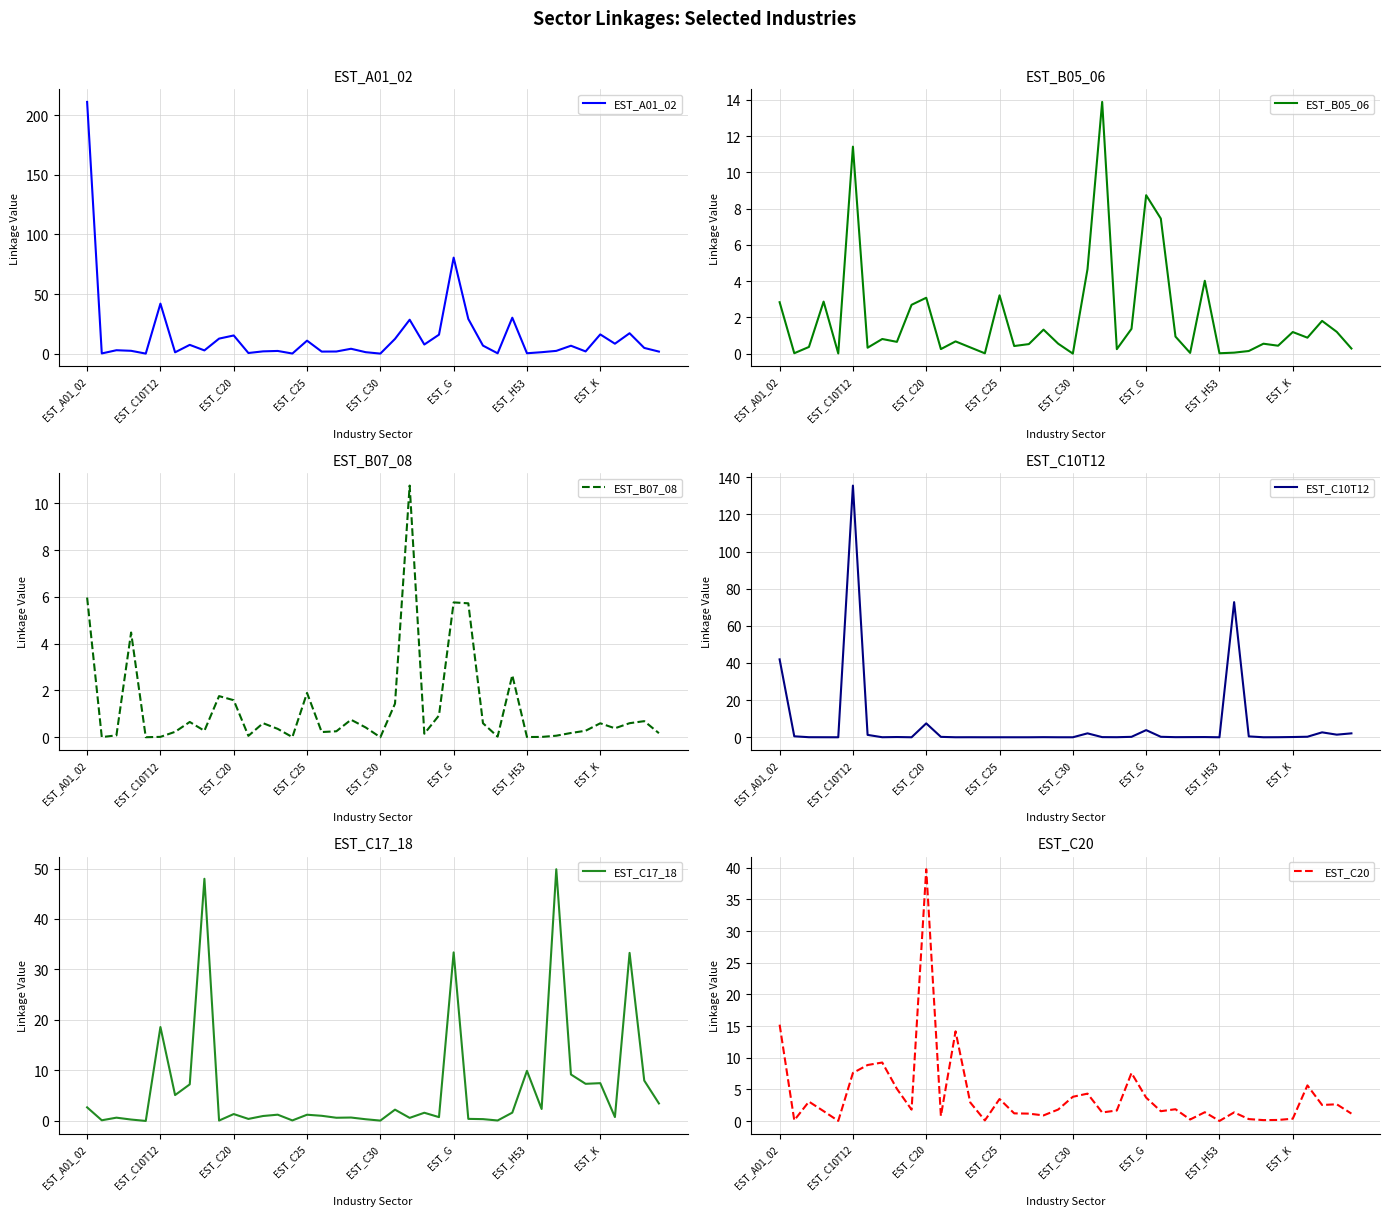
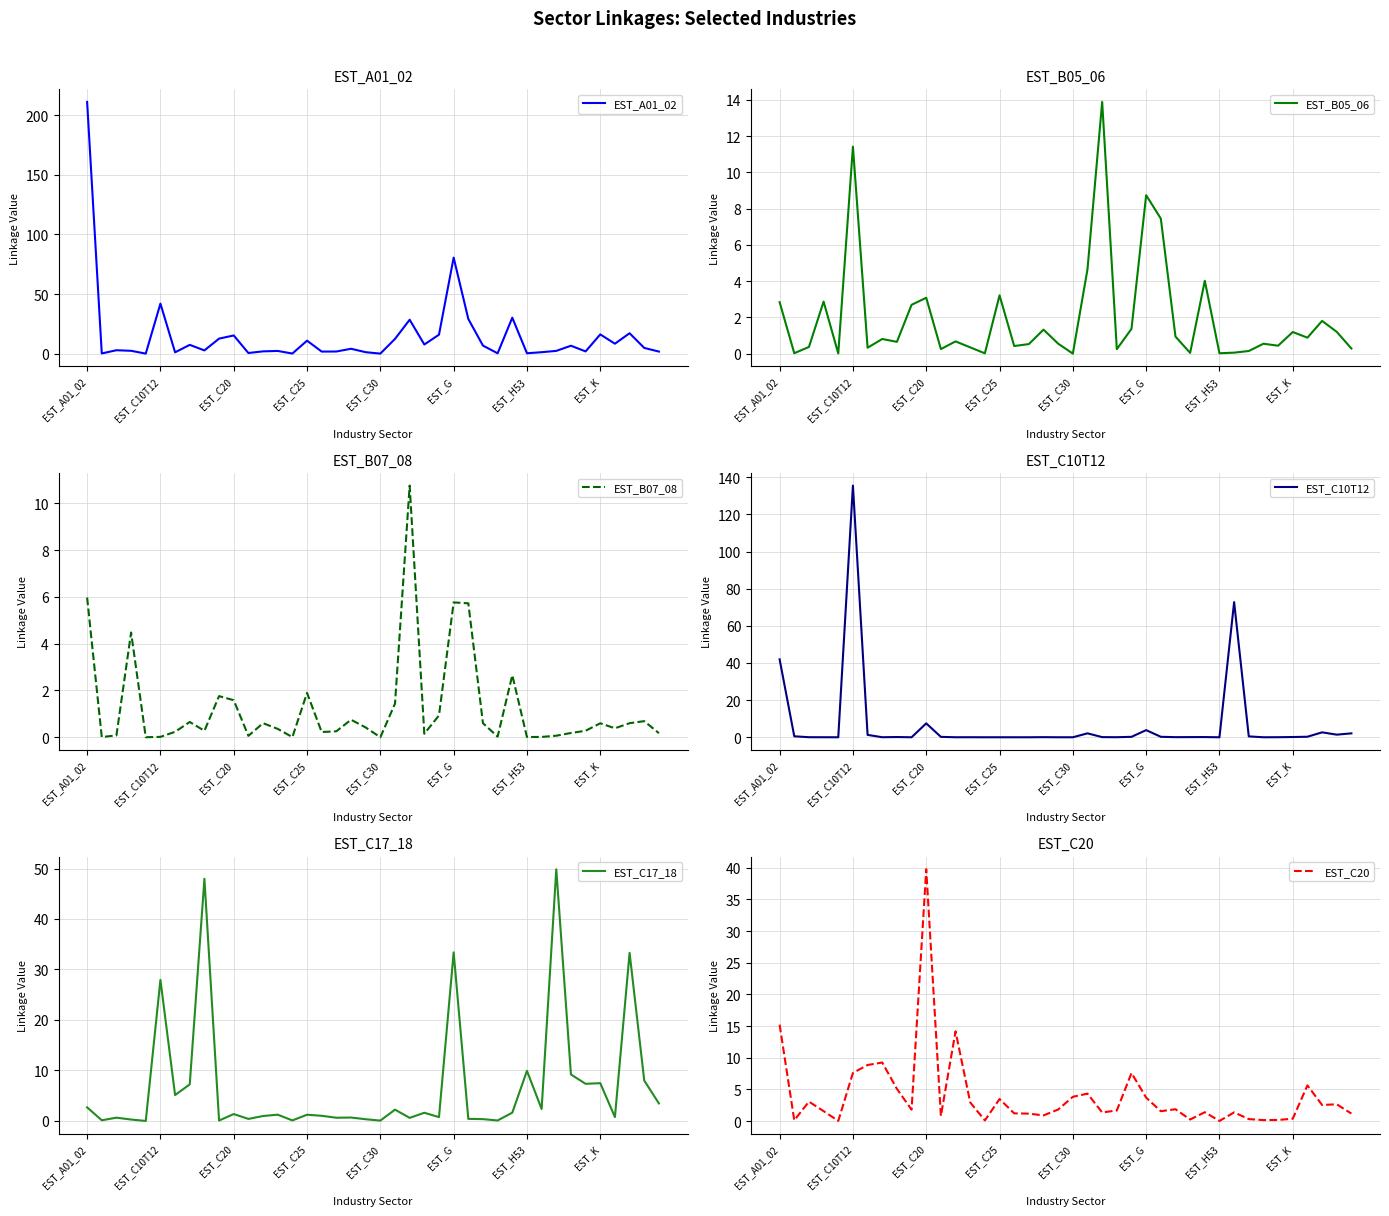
EST_C17_18, EST_C10T12: 19 -> 28
